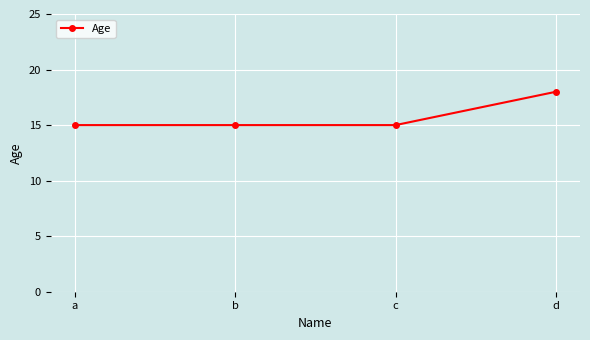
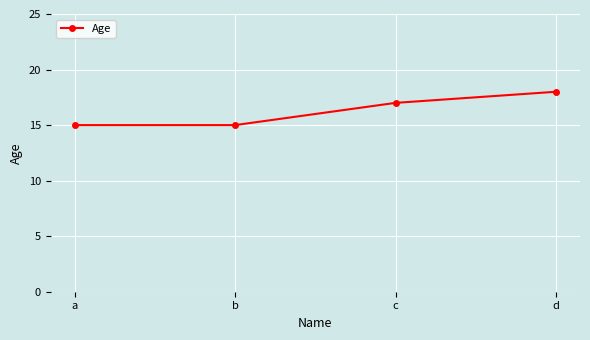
c: 15 -> 17
